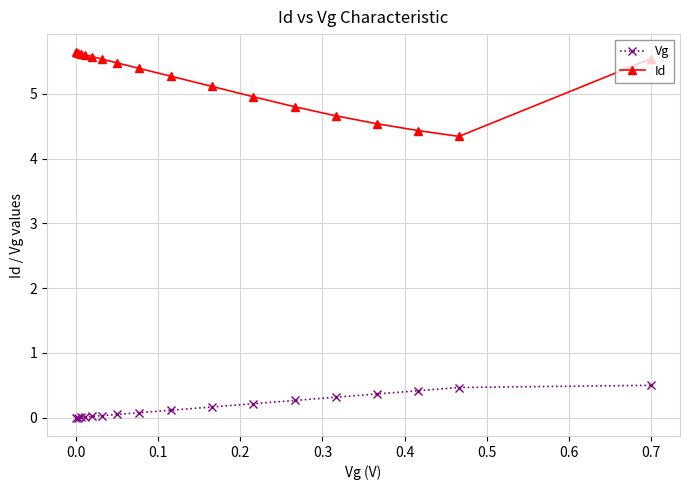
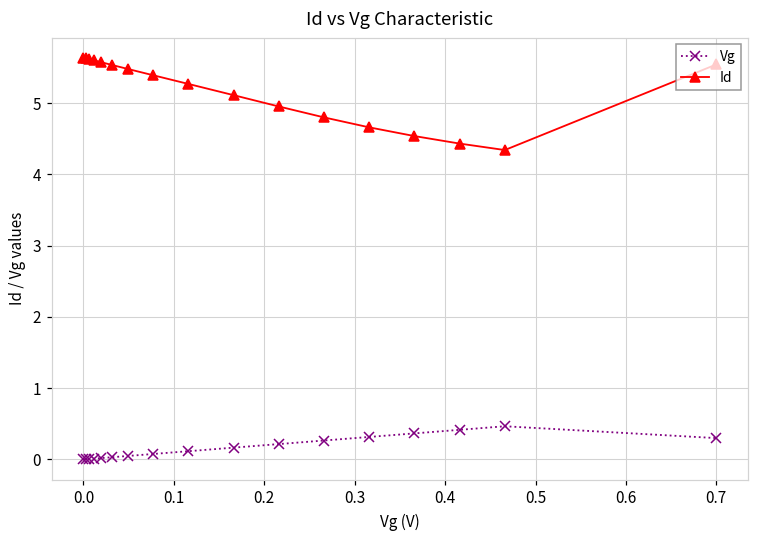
Vg, 0.7: 0.5 -> 0.3
